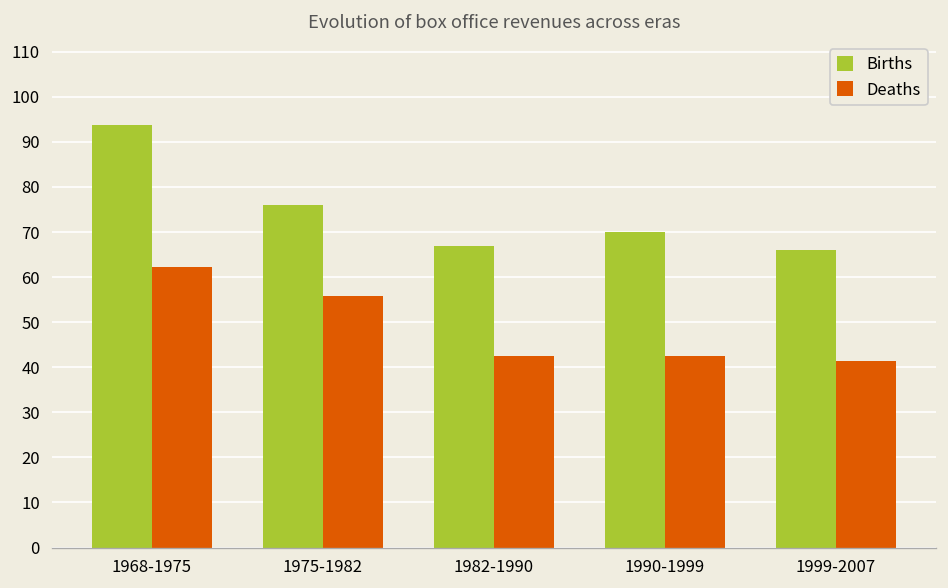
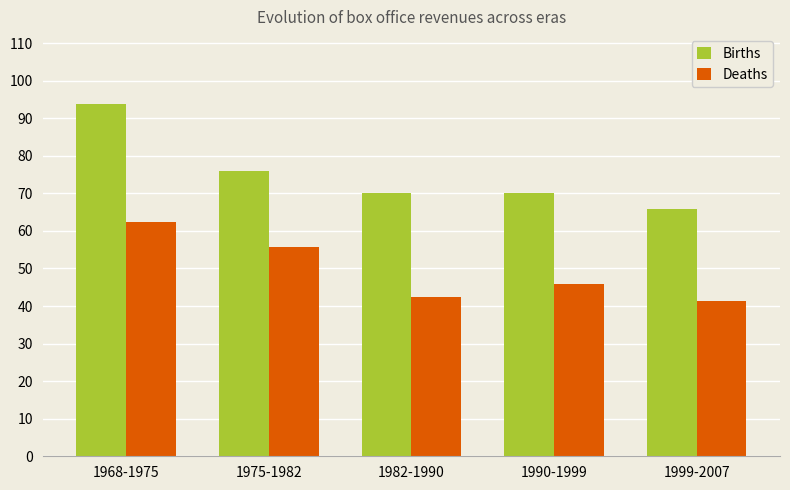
Births, 1982-1990: 67 -> 70
Deaths, 1990-1999: 42 -> 46
